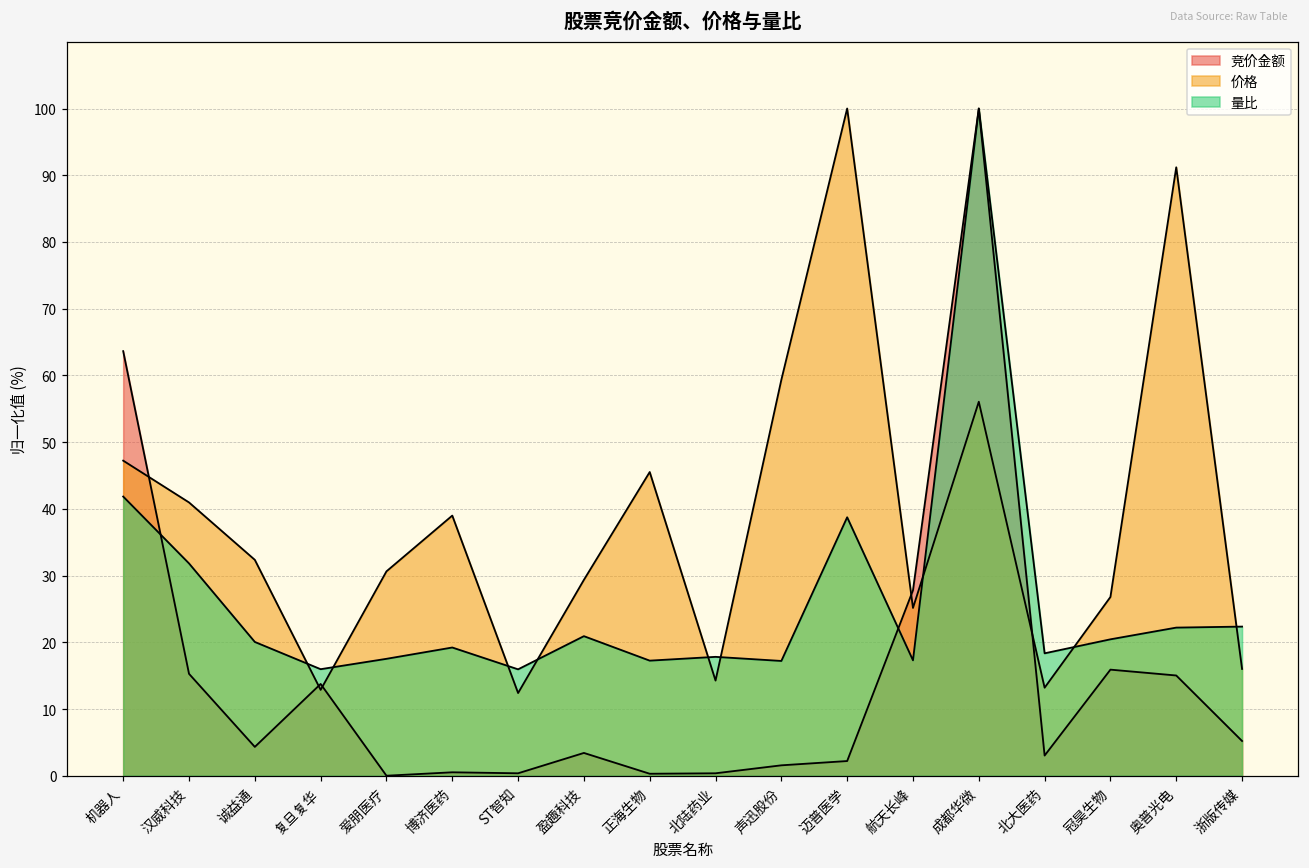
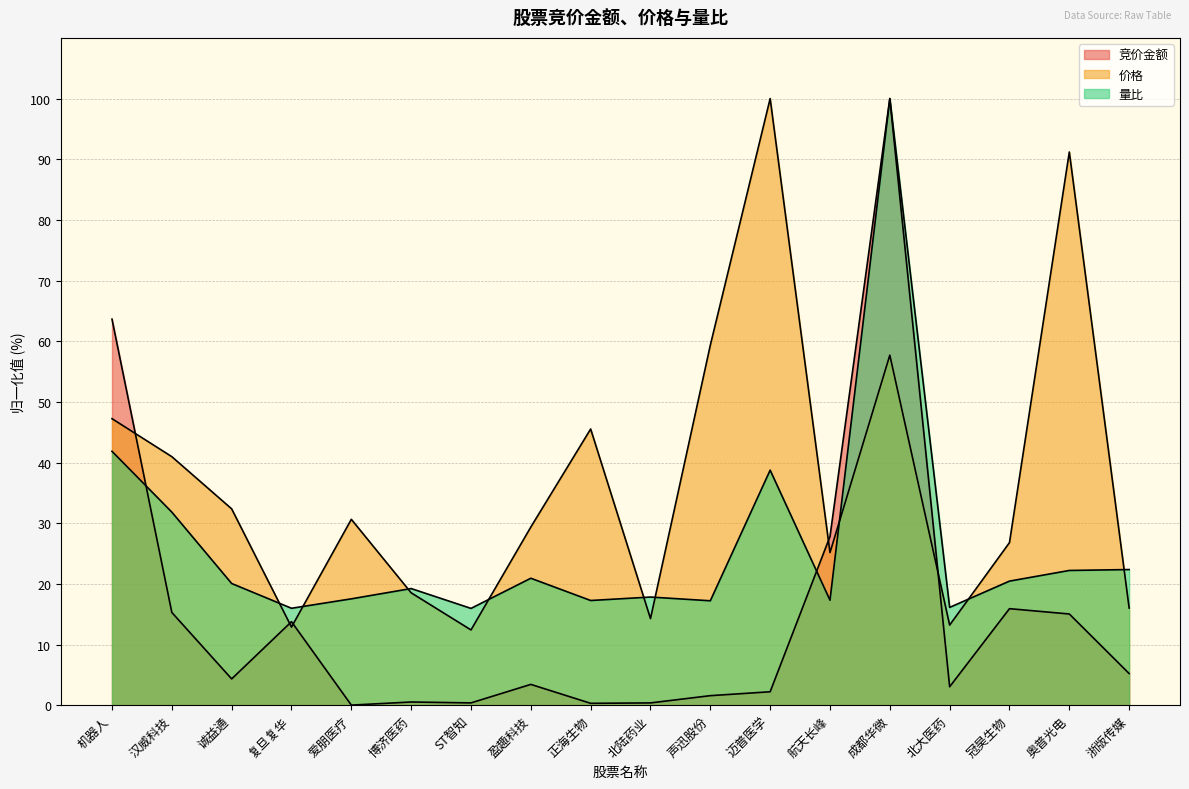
价格, 博济医药: 39 -> 19
价格, 成都华微: 56 -> 58
量比, 北大医药: 18 -> 16
